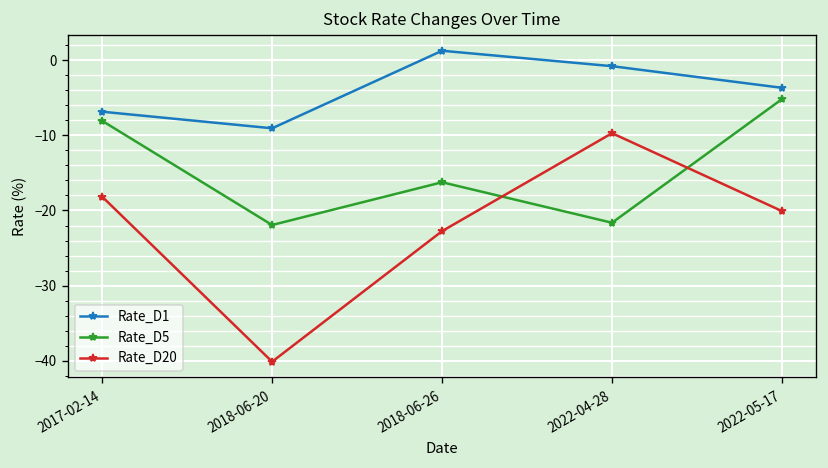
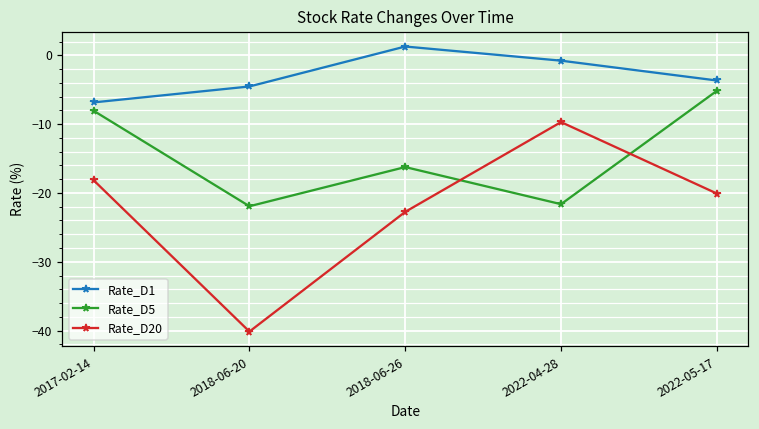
Rate_D1, 2018-06-20: -9 -> -5
